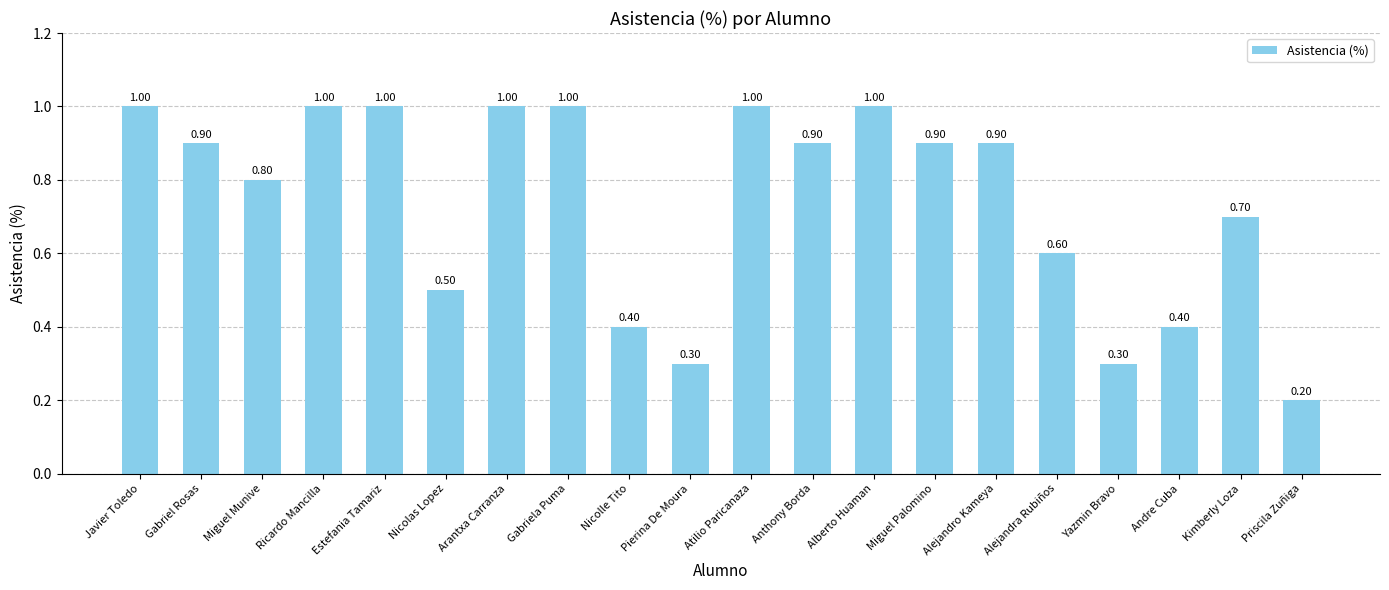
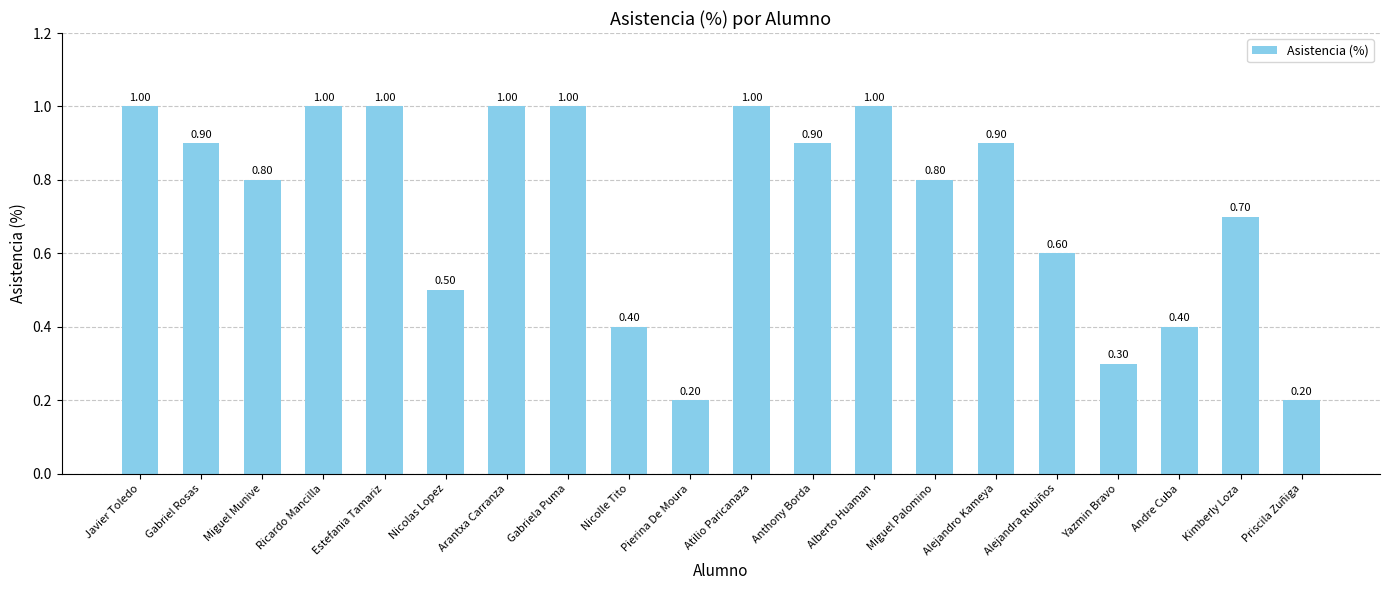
Pierina De Moura: 0.30 -> 0.20
Miguel Palomino: 0.90 -> 0.80
